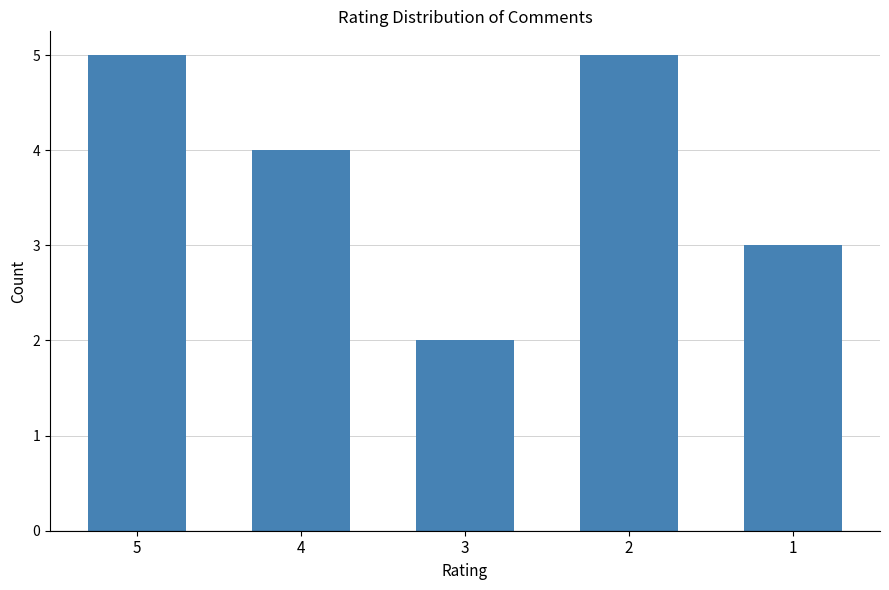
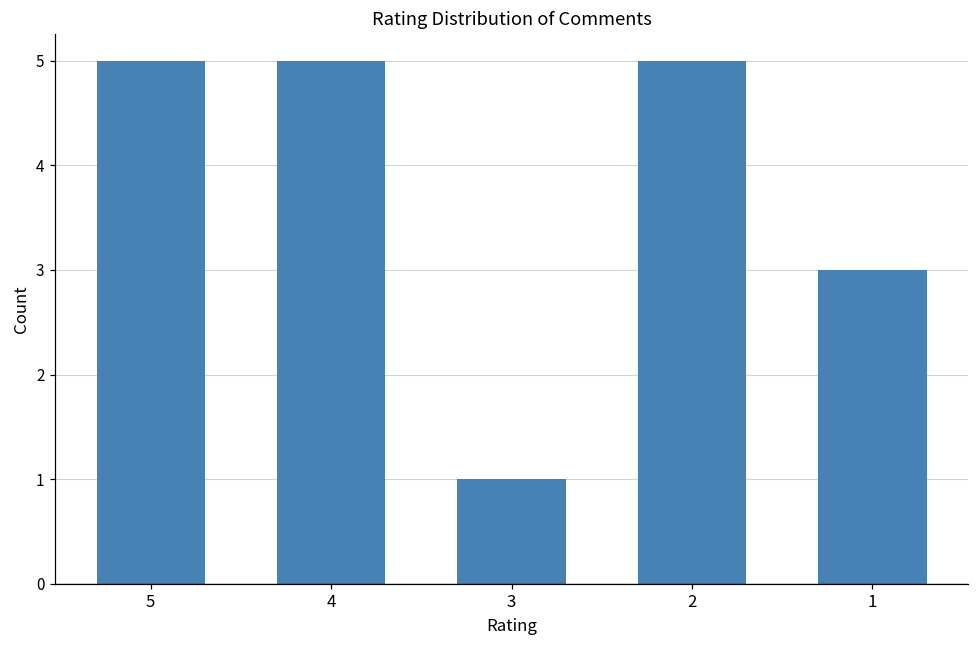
4: 4 -> 5
3: 2 -> 1
